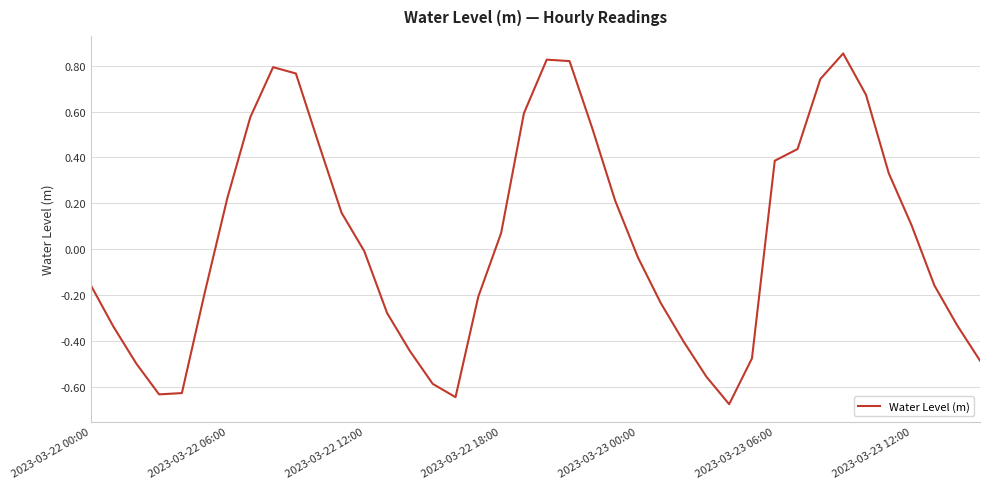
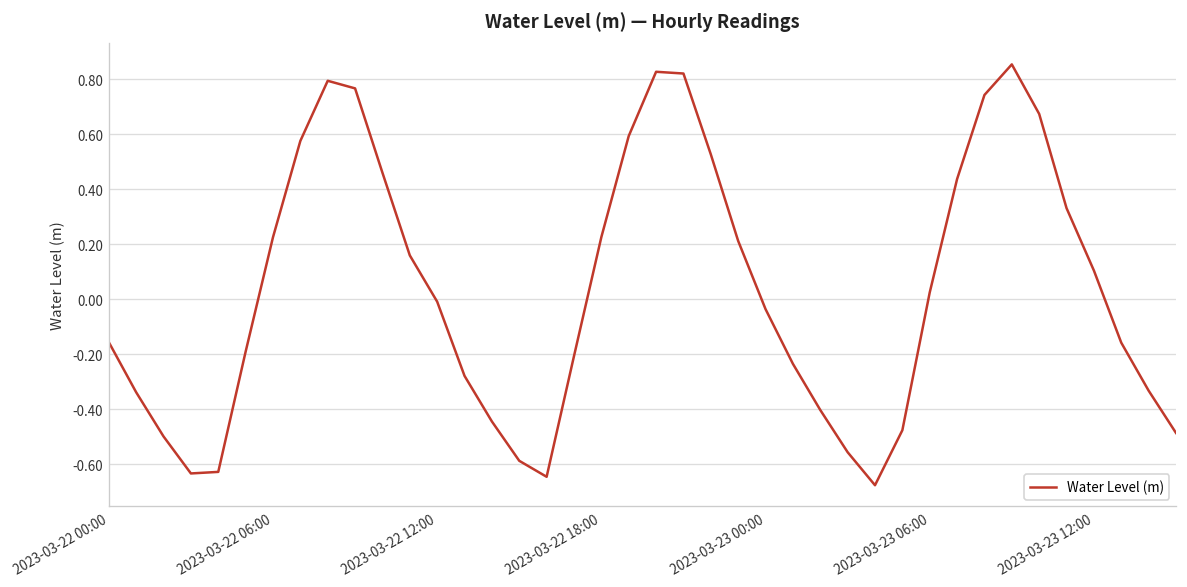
2023-03-22 18:00: 0.07 -> 0.23
2023-03-23 06:00: 0.39 -> 0.02
